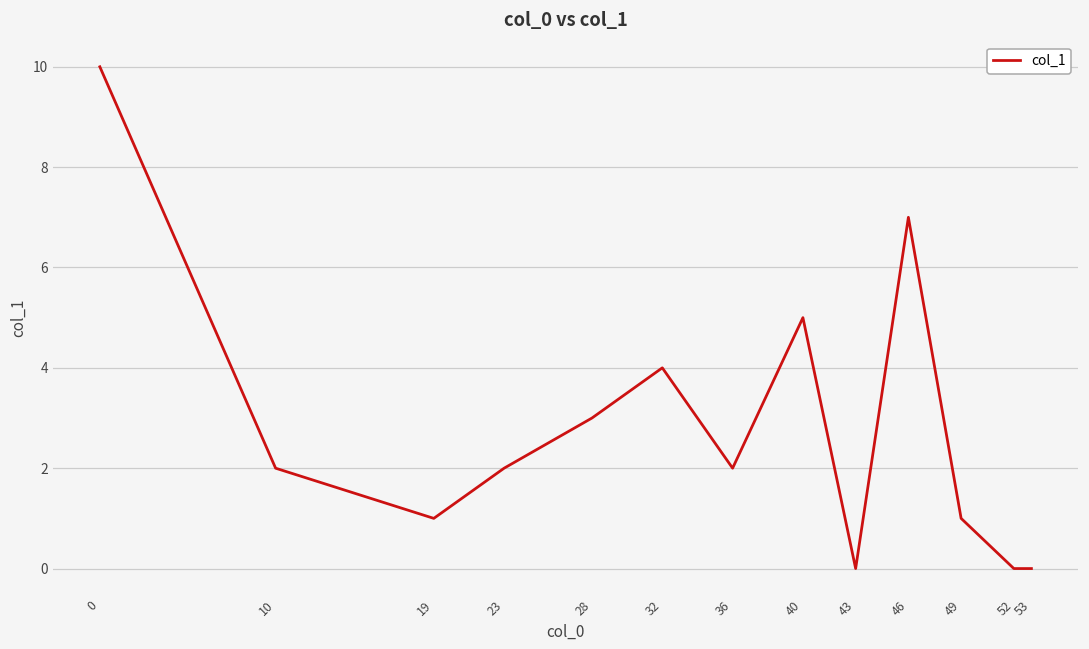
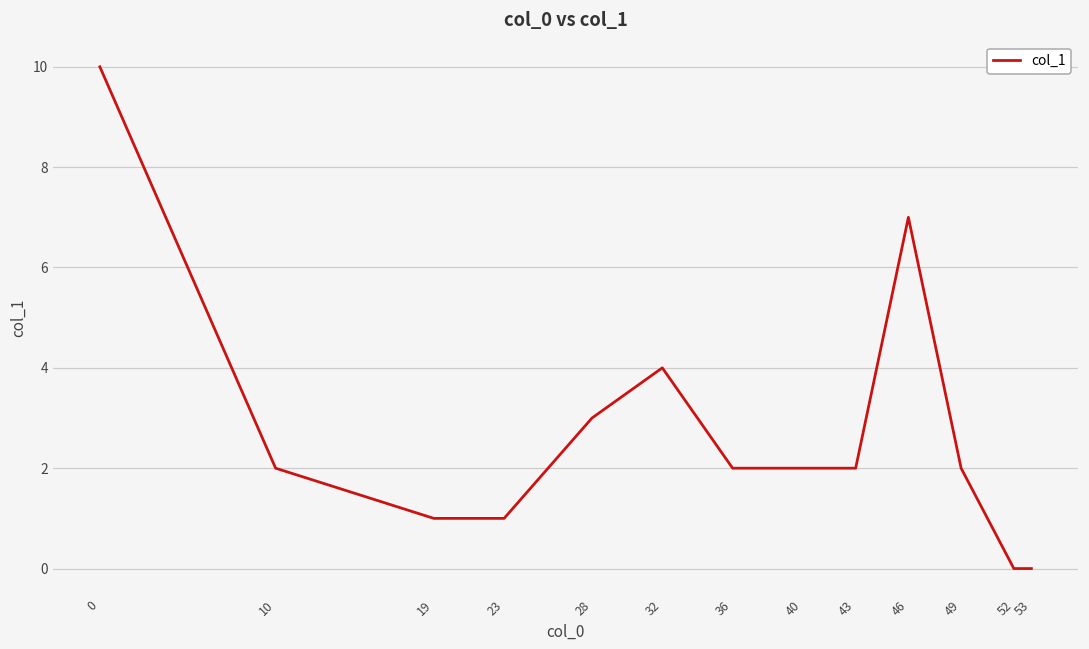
23: 2 -> 1
40: 5 -> 2
43: 0 -> 2
49: 1 -> 2
